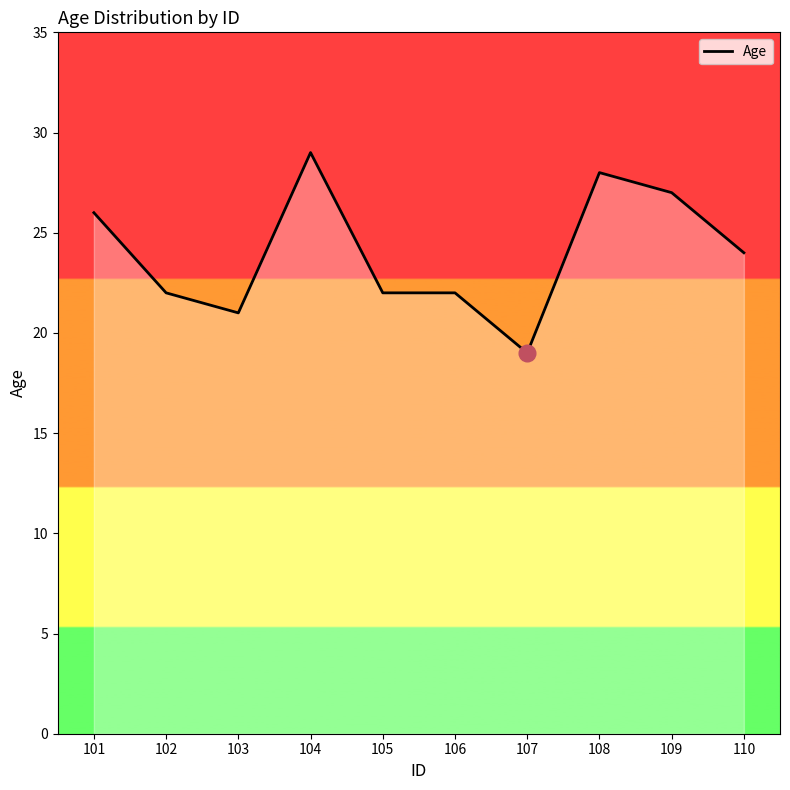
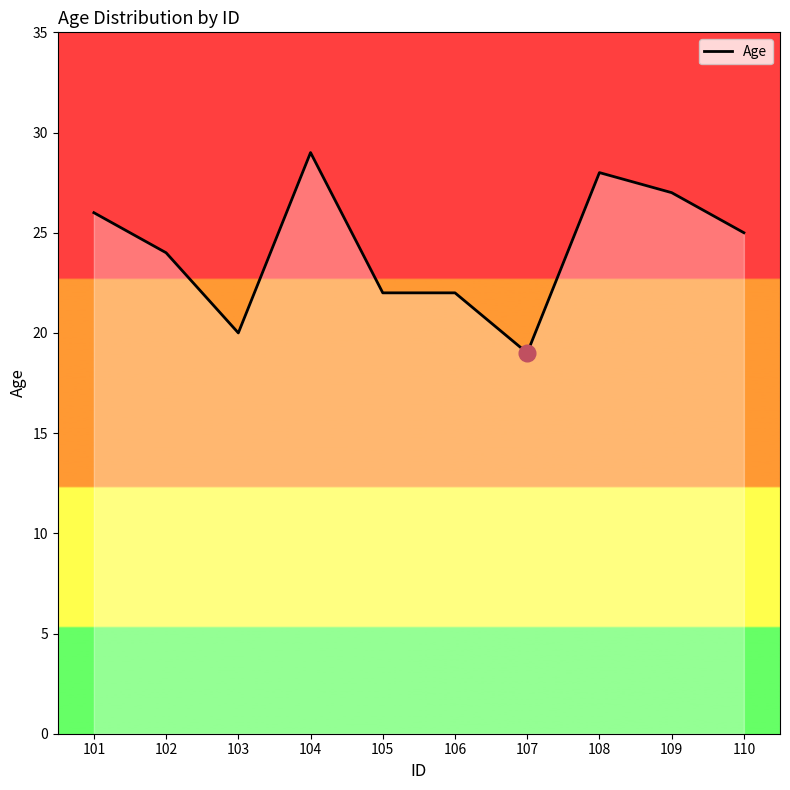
Age, 102: 22 -> 24
Age, 103: 21 -> 20
Age, 110: 24 -> 25
